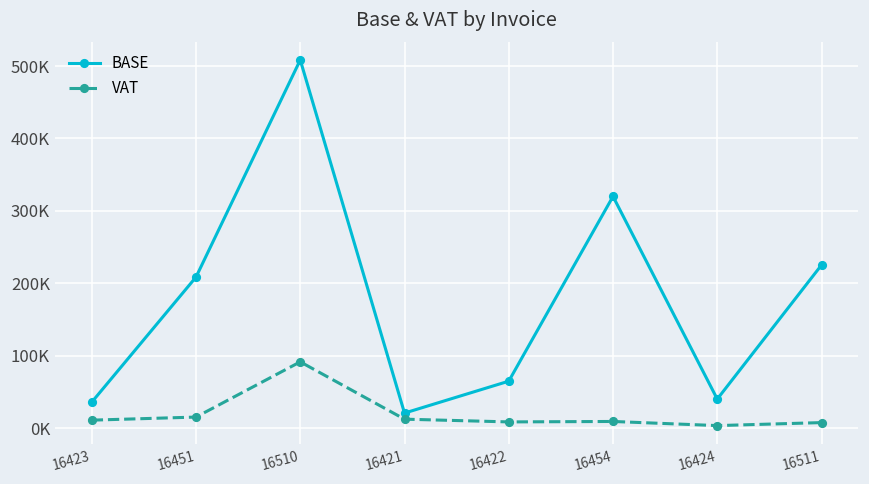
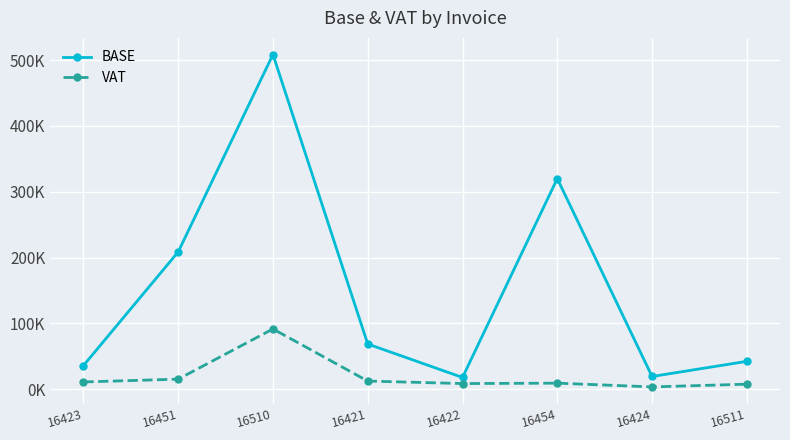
BASE, 16421: 20000 -> 70000
BASE, 16422: 60000 -> 20000
BASE, 16424: 40000 -> 20000
BASE, 16511: 230000 -> 40000
